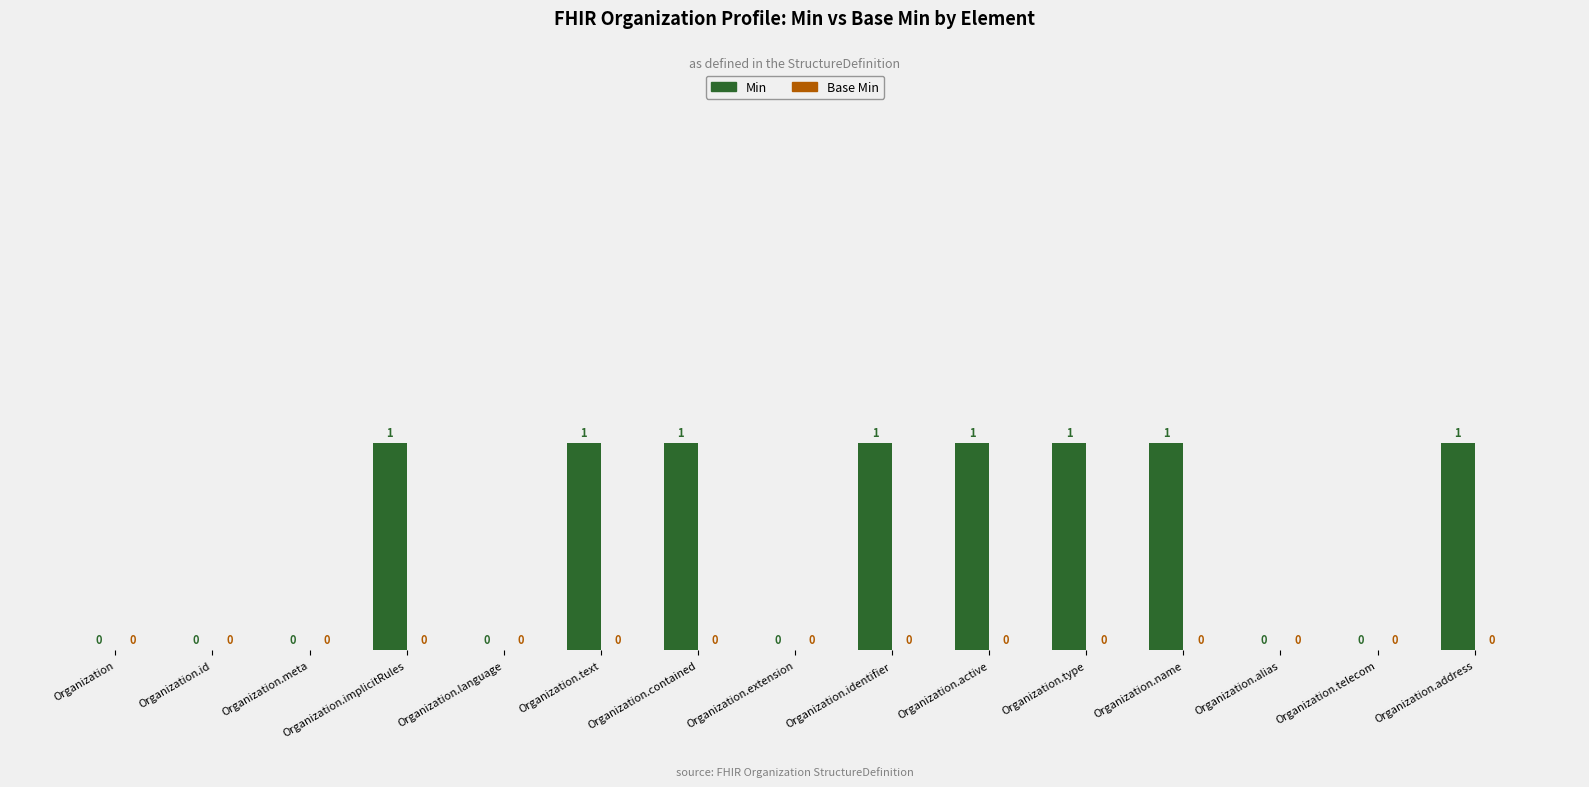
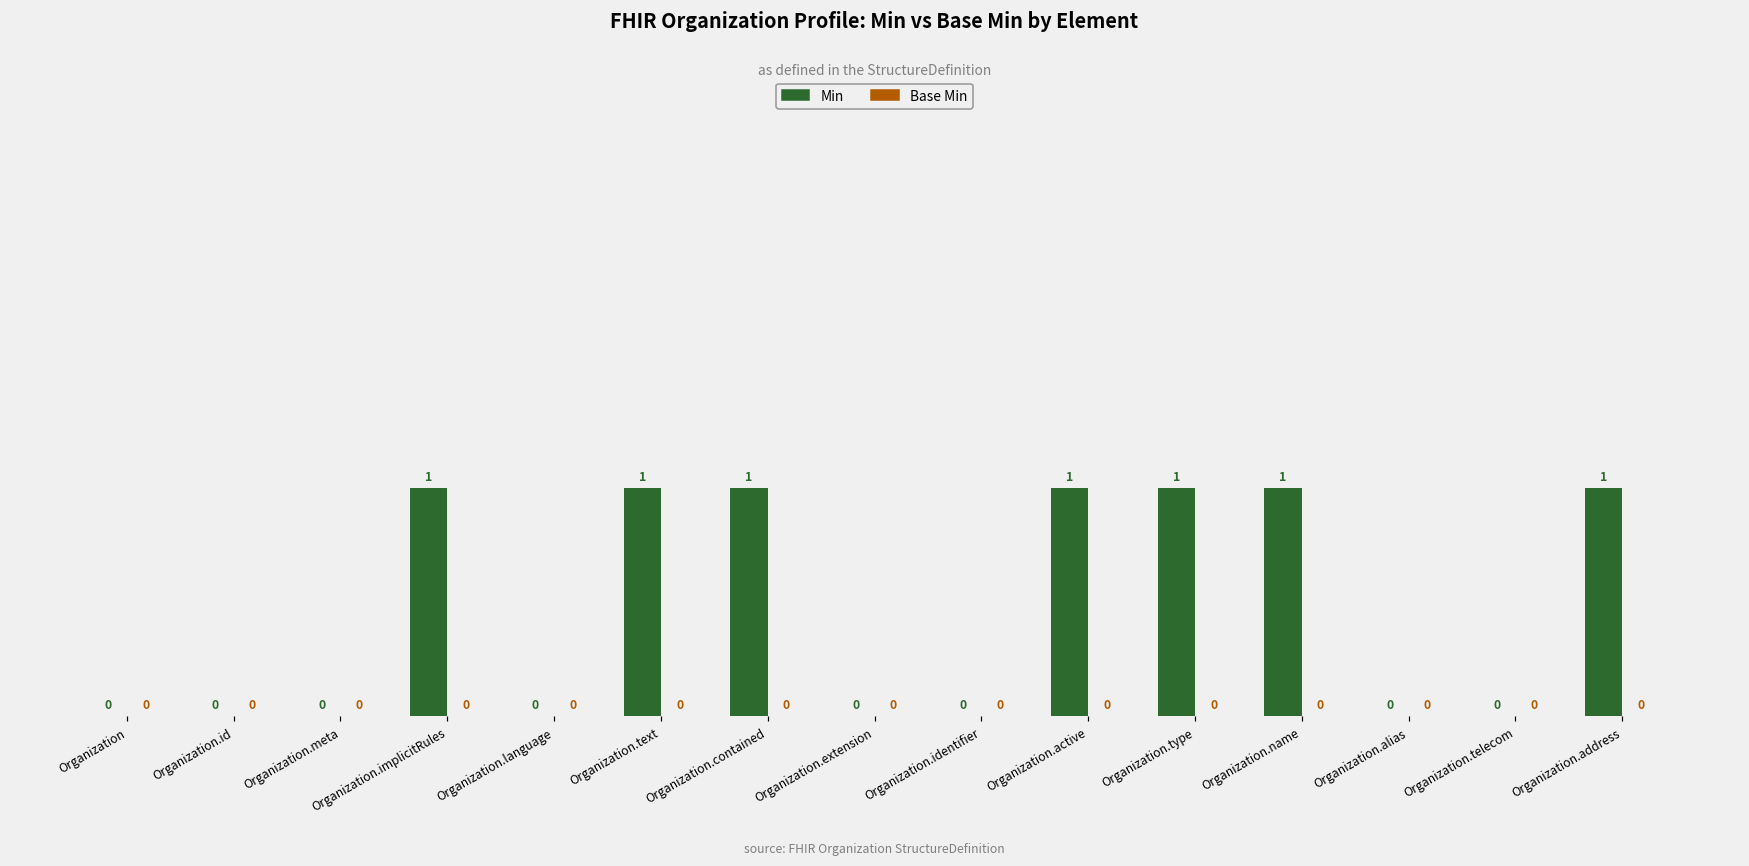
Min, Organization.identifier: 1 -> 0
